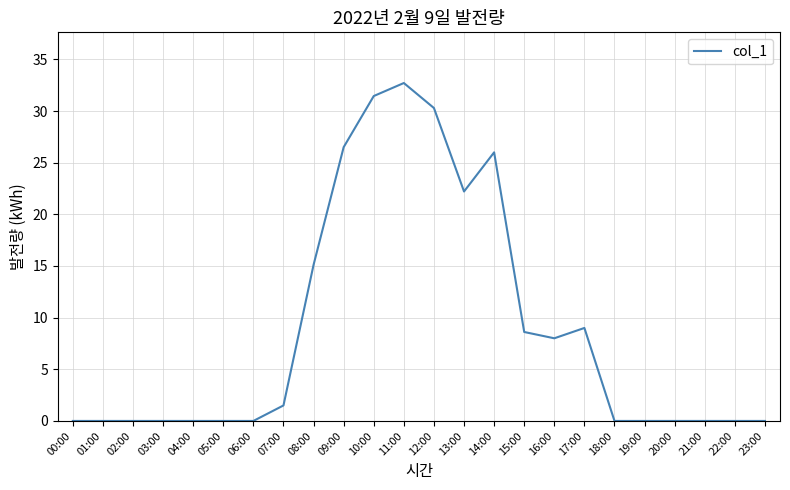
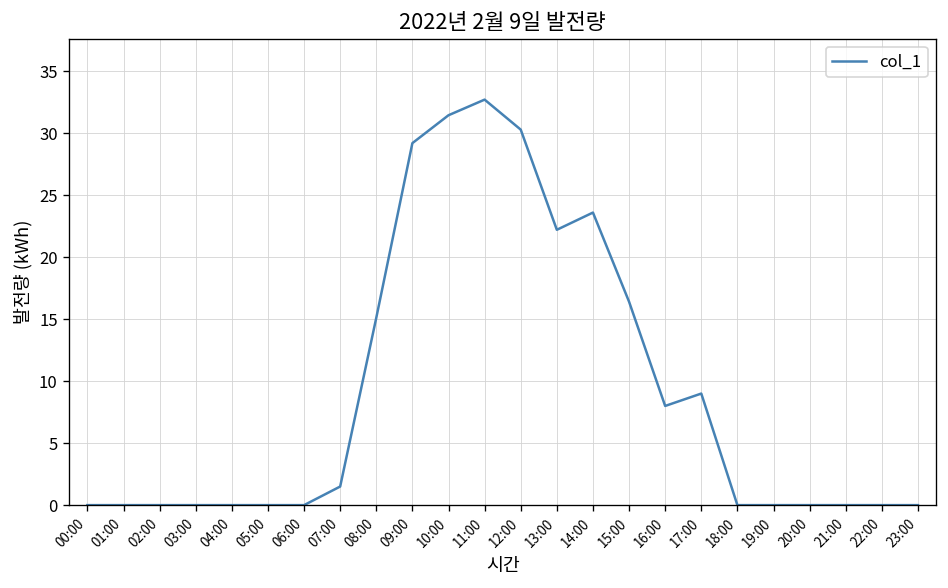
09:00: 26.5 -> 29.2
14:00: 26.0 -> 23.6
15:00: 8.6 -> 16.4
